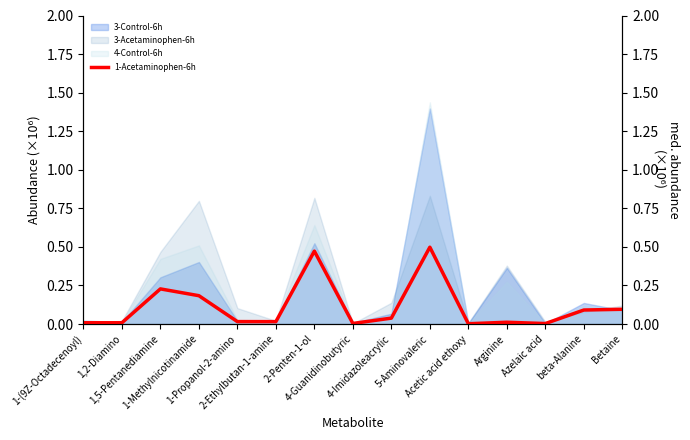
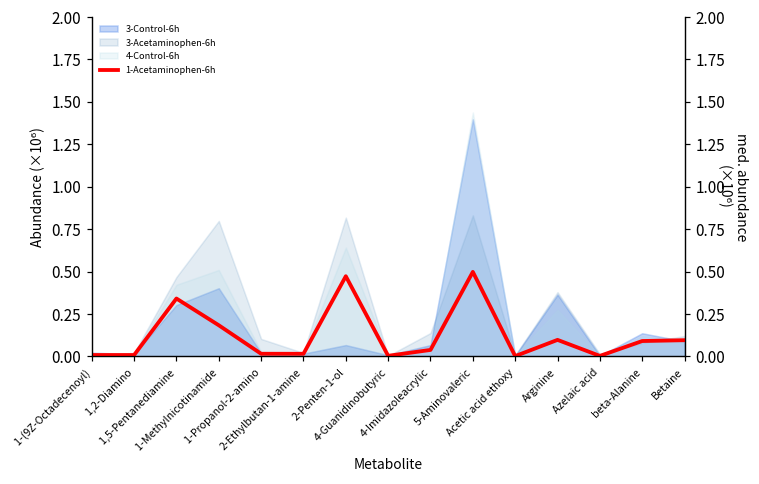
3-Control-6h, 2-Penten-1-ol: 0.52 -> 0.07
1-Acetaminophen-6h, 1,5-Pentanediamine: 0.23 -> 0.34
1-Acetaminophen-6h, Arginine: 0.01 -> 0.10
